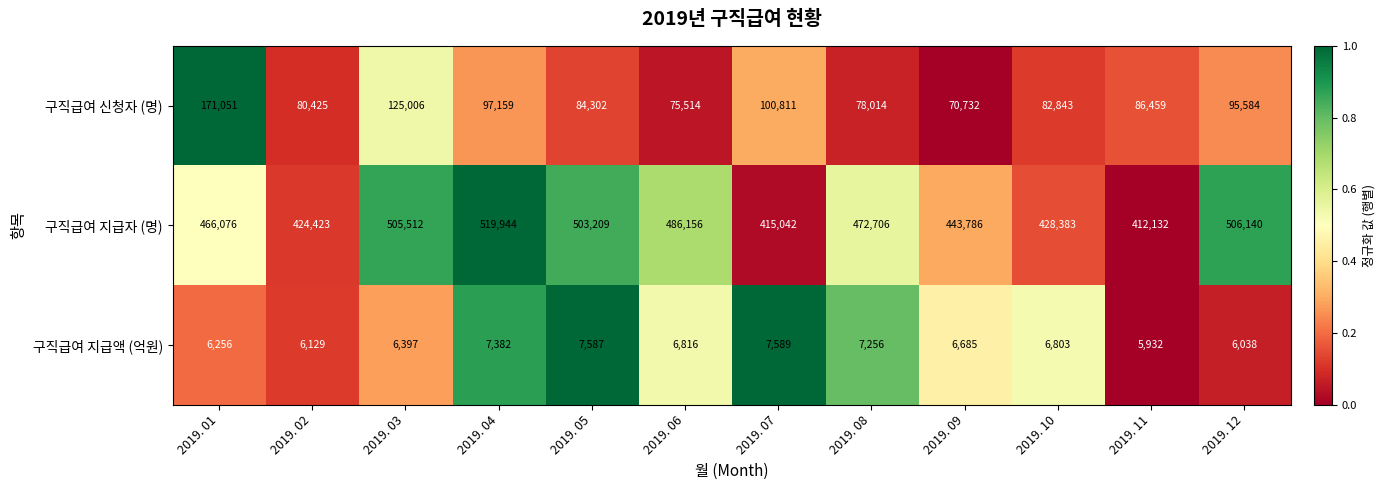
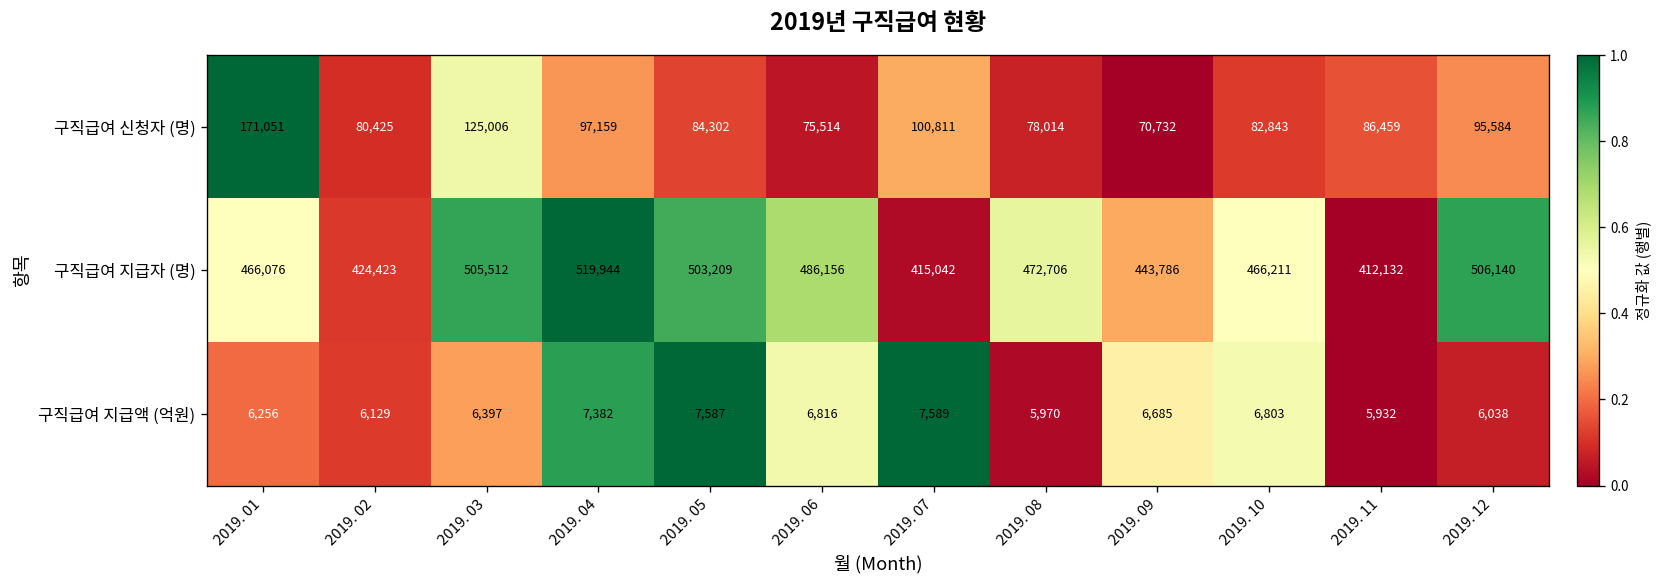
구직급여 지급자 (명), 2019. 10: 428,383 -> 466,211
구직급여 지급액 (억원), 2019. 08: 7,256 -> 5,970
